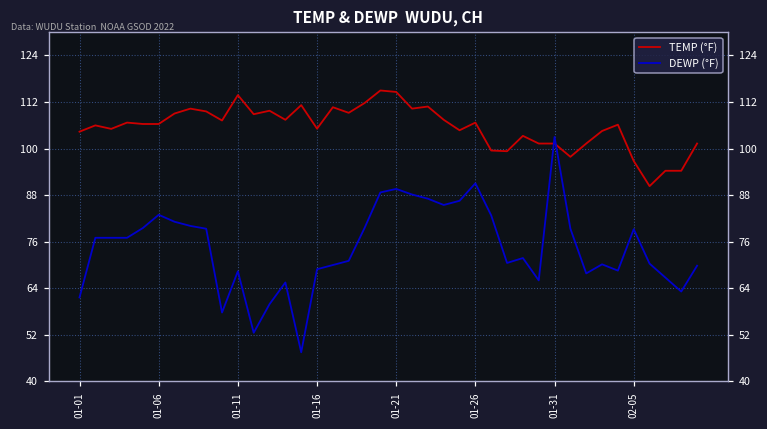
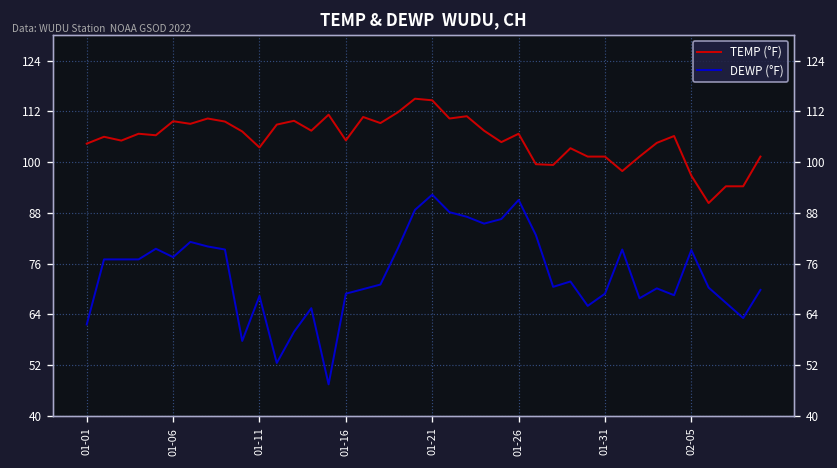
TEMP (°F), 01-06: 106 -> 110
DEWP (°F), 01-06: 83 -> 78
TEMP (°F), 01-11: 114 -> 103
DEWP (°F), 01-21: 90 -> 92
DEWP (°F), 01-31: 103 -> 69
